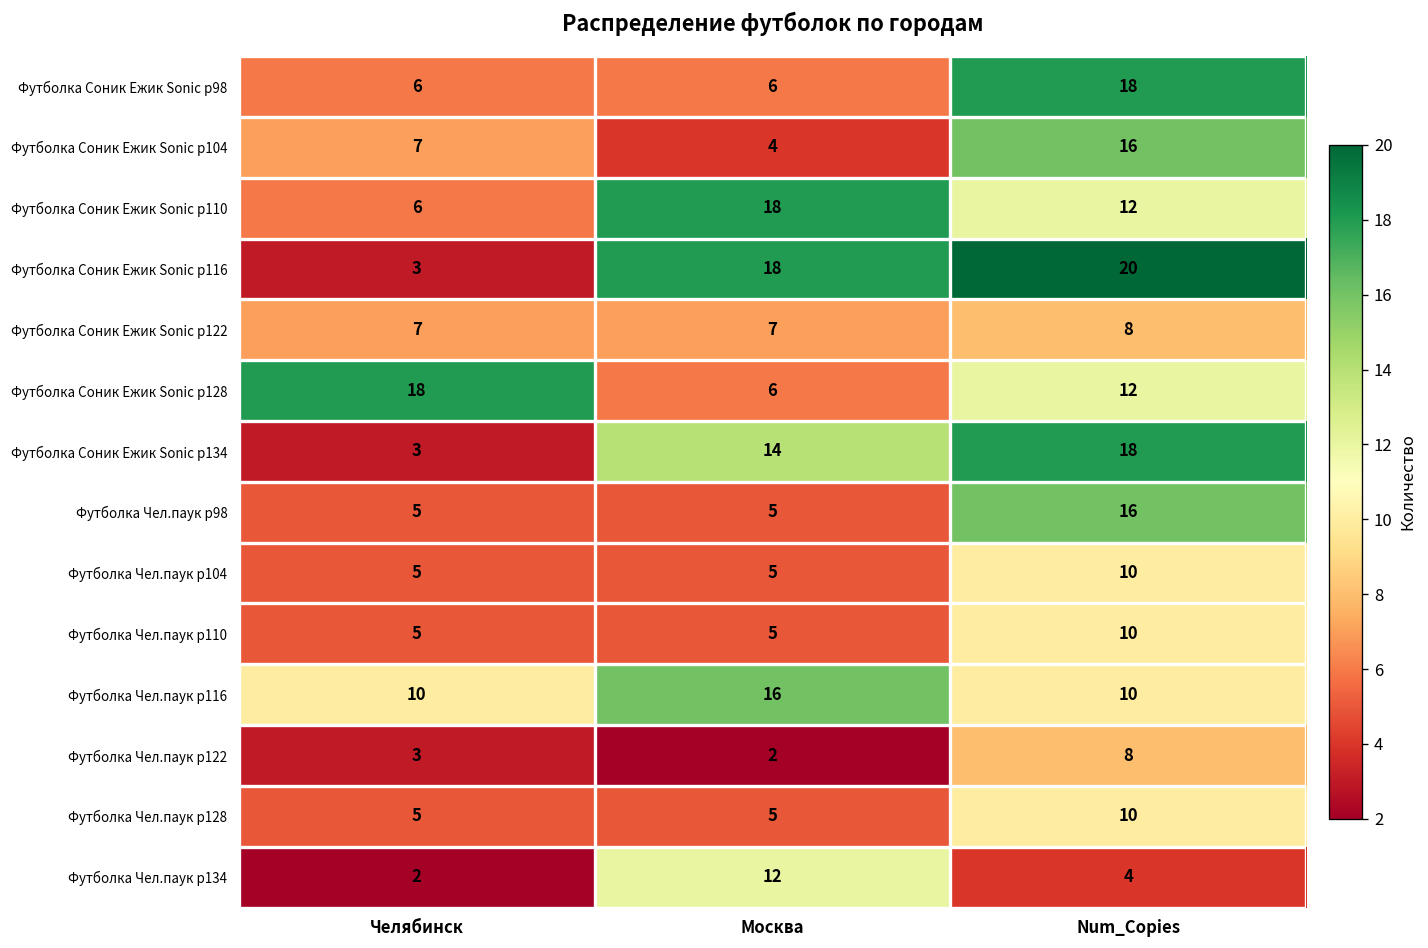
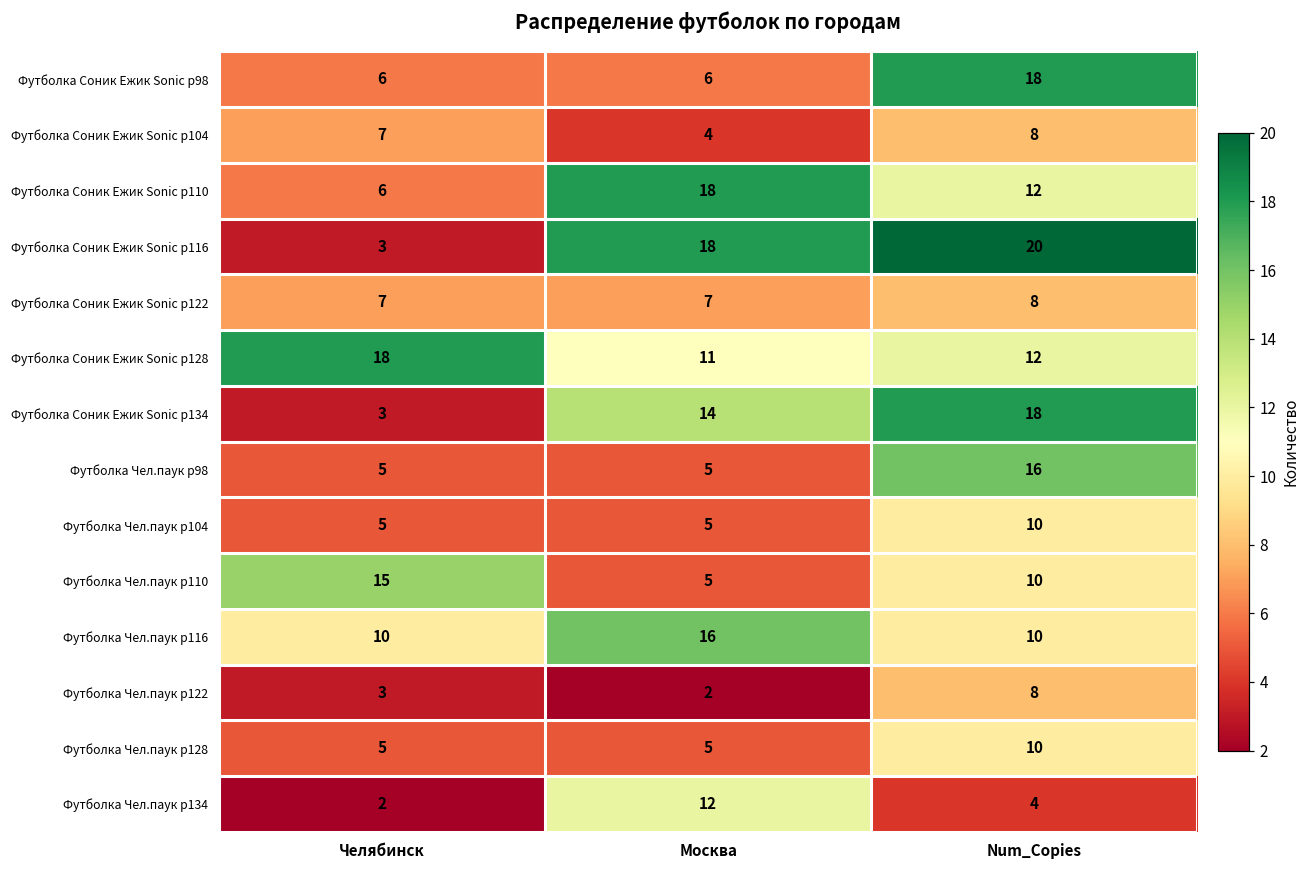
Футболка Соник Ежик Sonic р104, Num_Copies: 16 -> 8
Футболка Соник Ежик Sonic р128, Москва: 6 -> 11
Футболка Чел.паук р110, Челябинск: 5 -> 15
